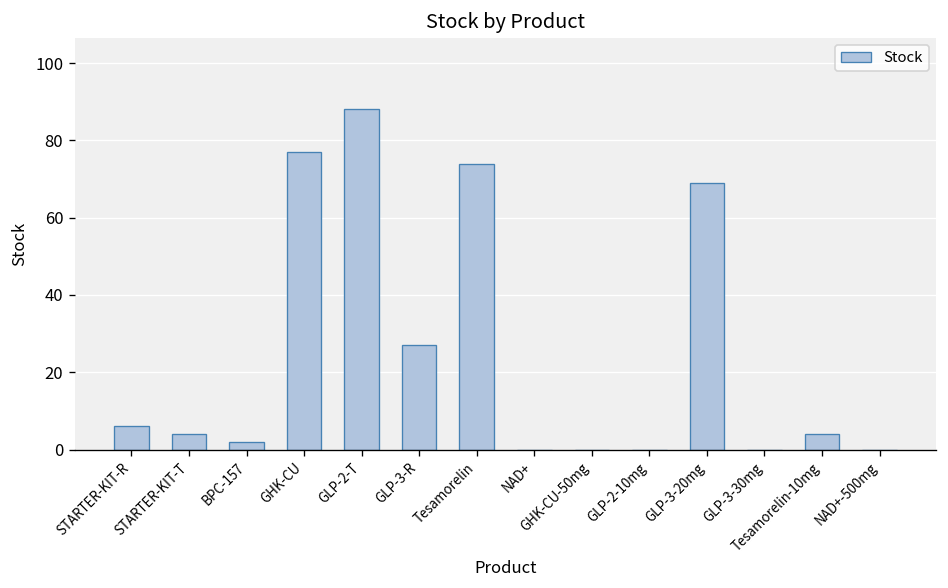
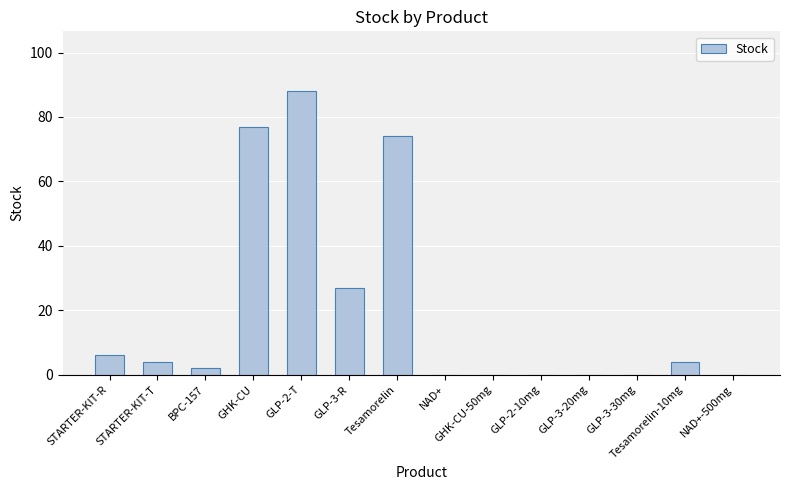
GLP-3-20mg: 69 -> 0
